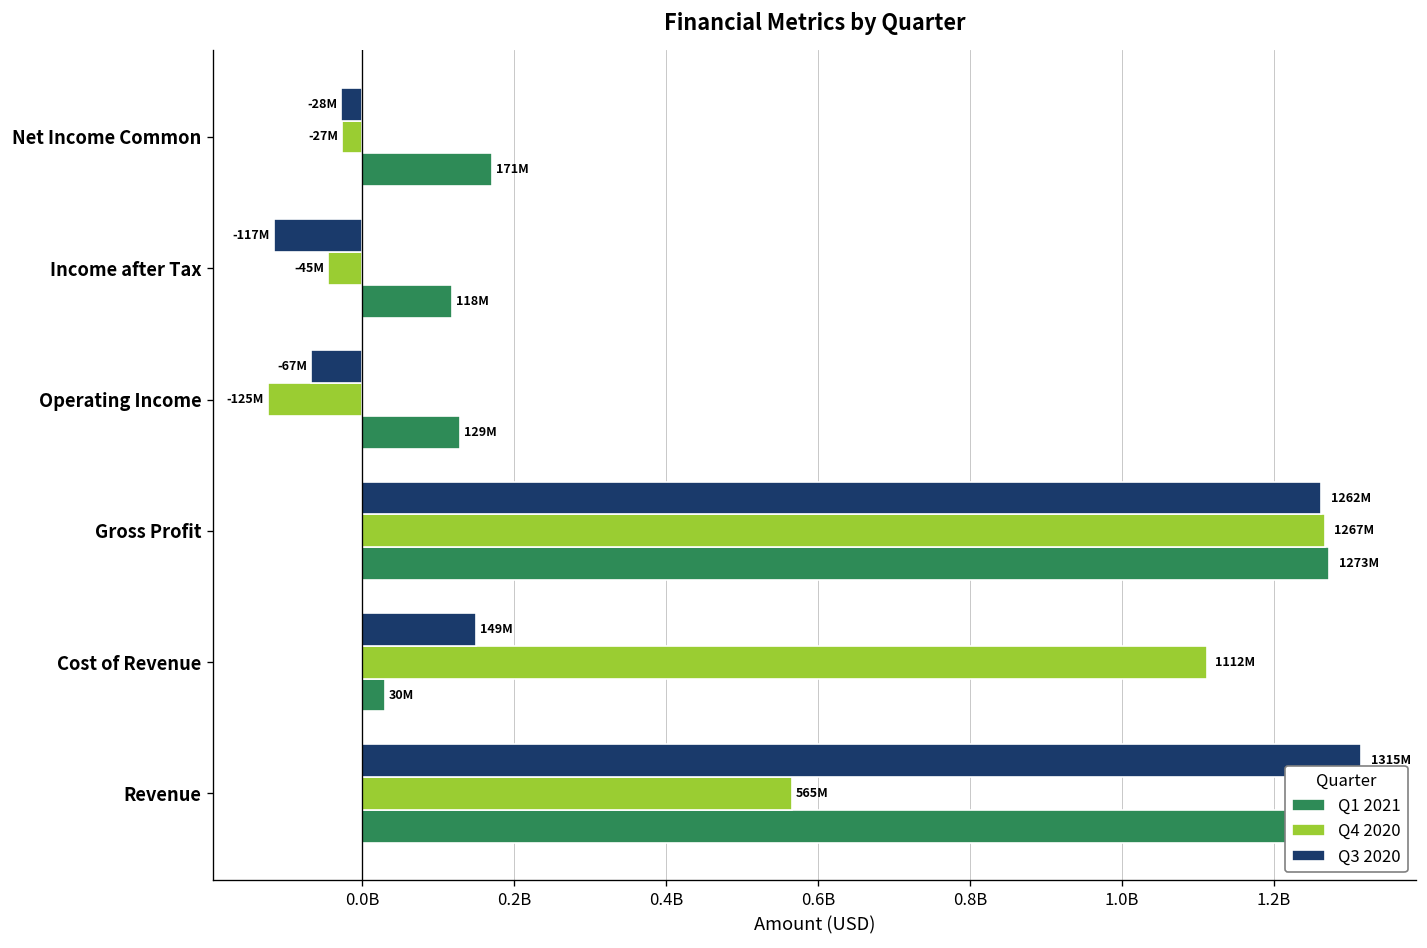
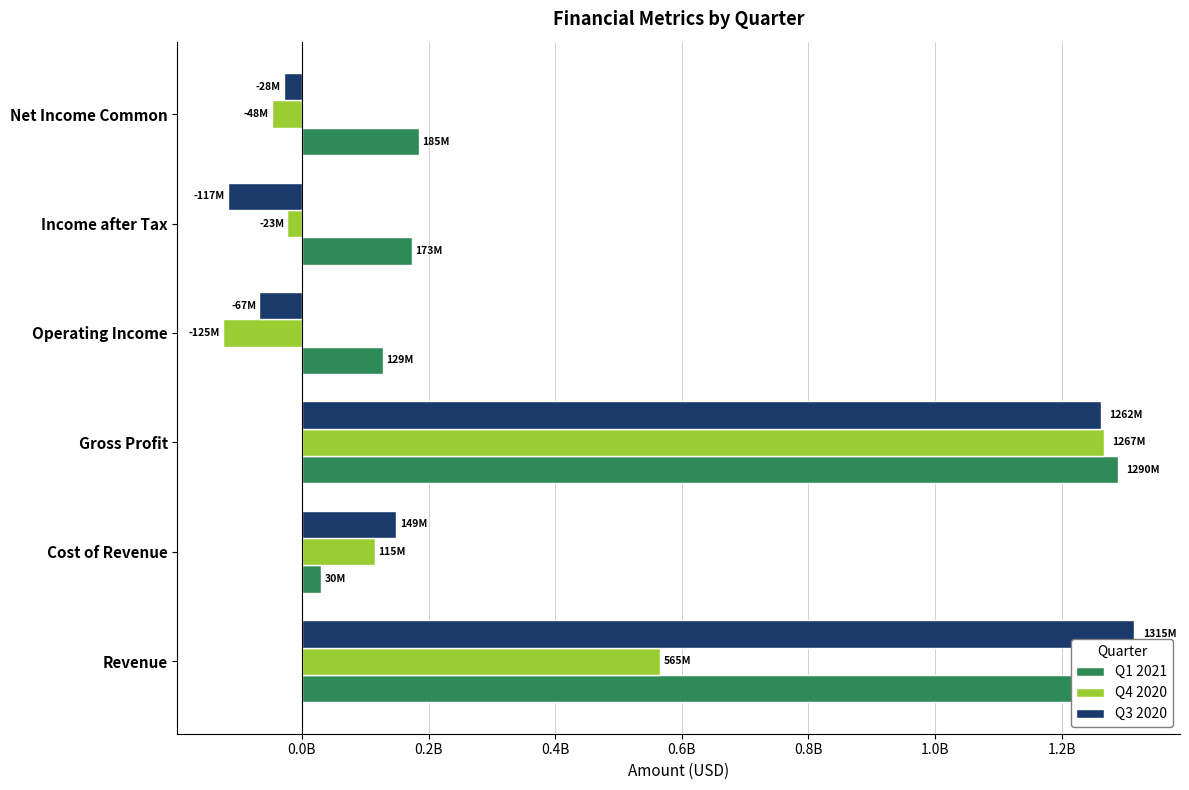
Q4 2020, Net Income Common: -27M -> -48M
Q1 2021, Net Income Common: 171M -> 185M
Q4 2020, Income after Tax: -45M -> -23M
Q1 2021, Income after Tax: 118M -> 173M
Q1 2021, Gross Profit: 1273M -> 1290M
Q4 2020, Cost of Revenue: 1112M -> 115M
